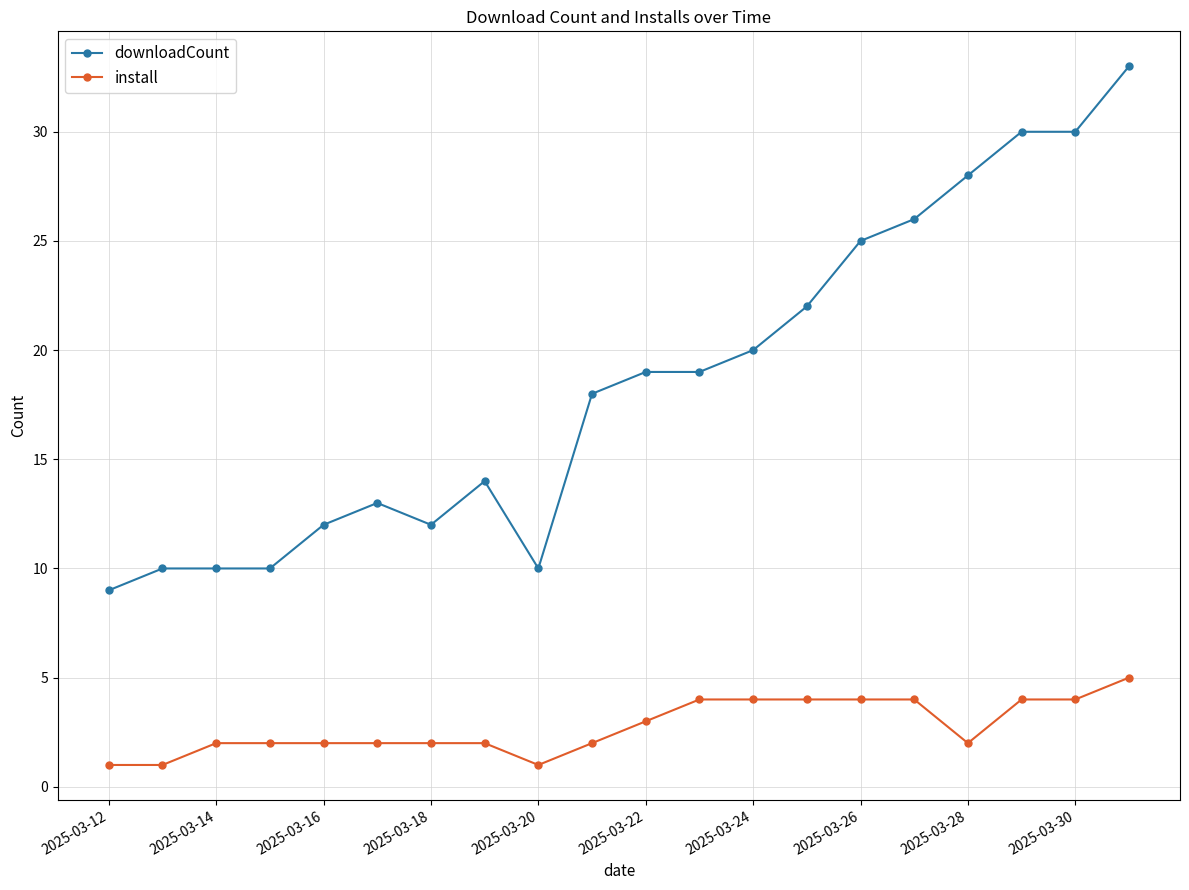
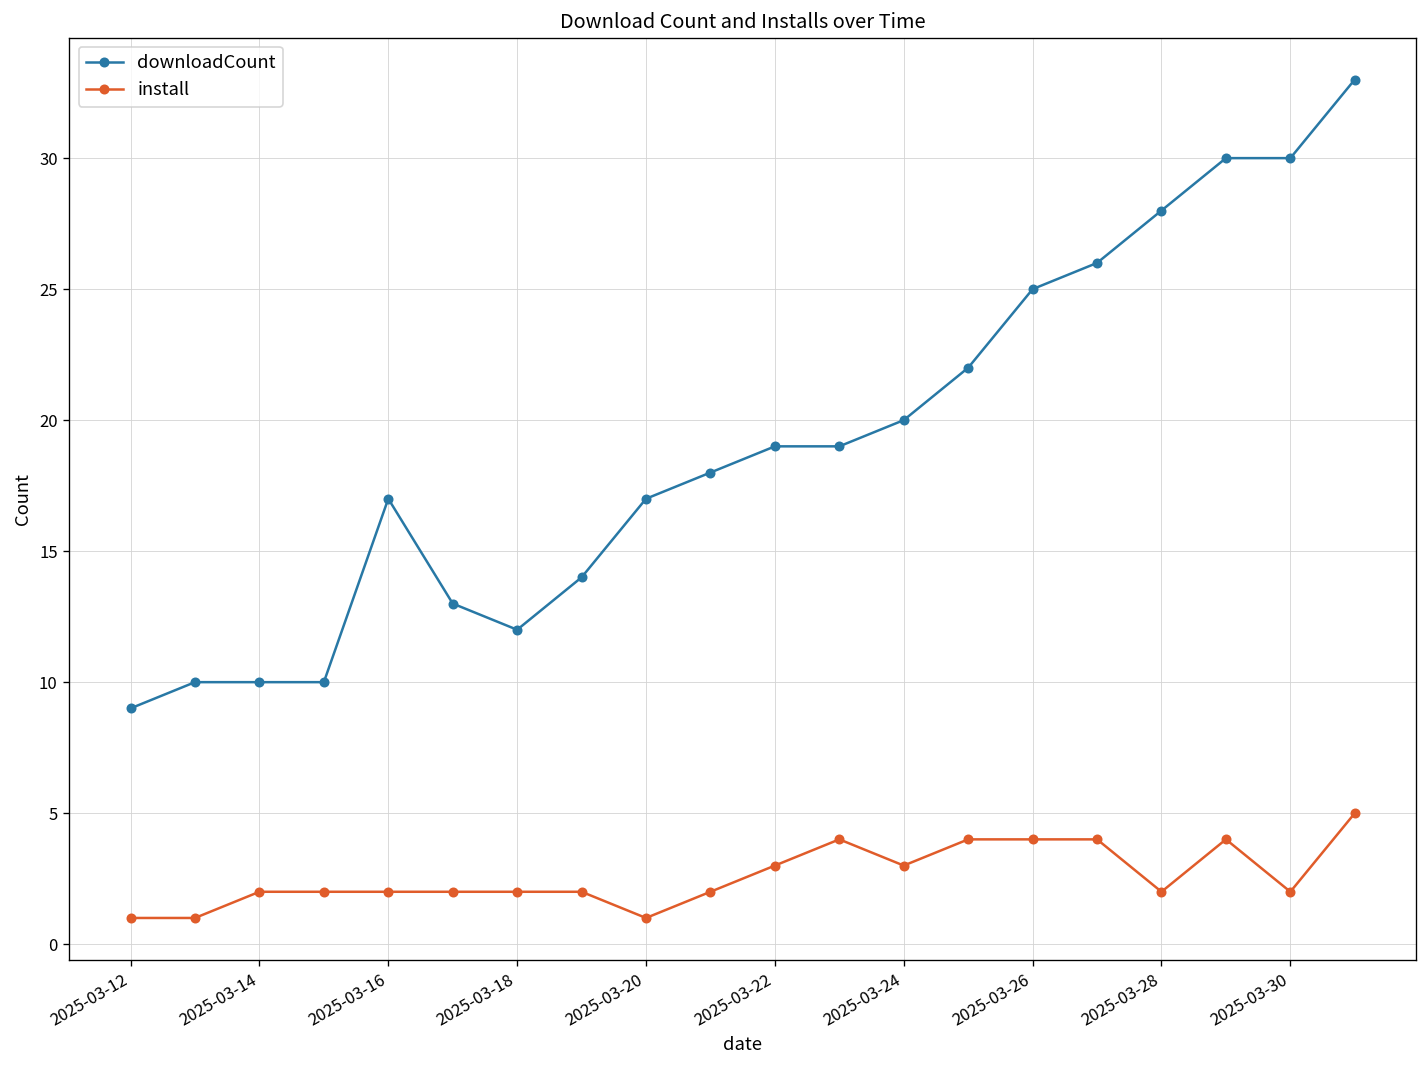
downloadCount, 2025-03-16: 12 -> 17
downloadCount, 2025-03-20: 10 -> 17
install, 2025-03-24: 4 -> 3
install, 2025-03-30: 4 -> 2
